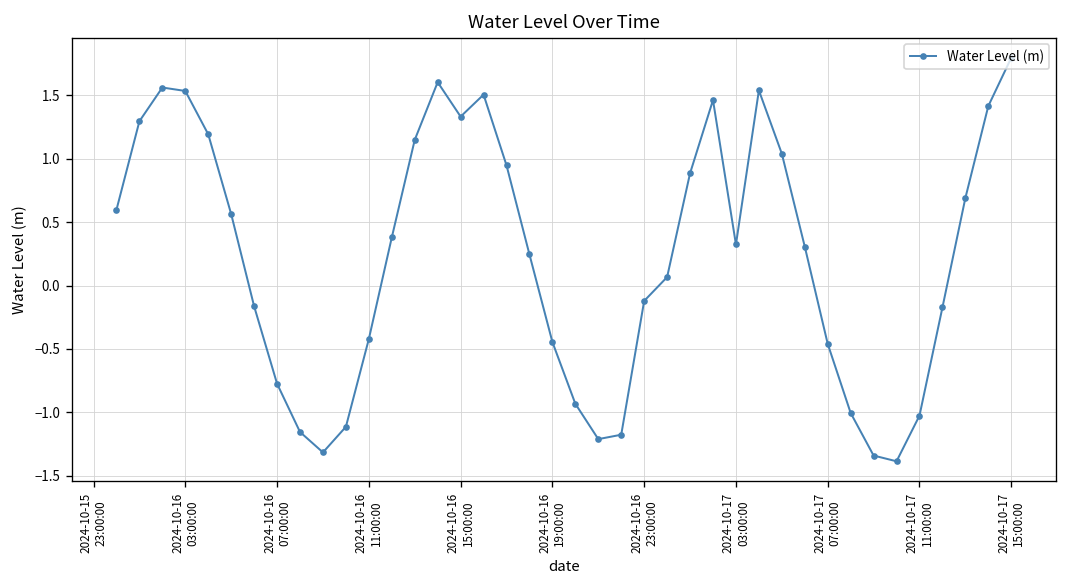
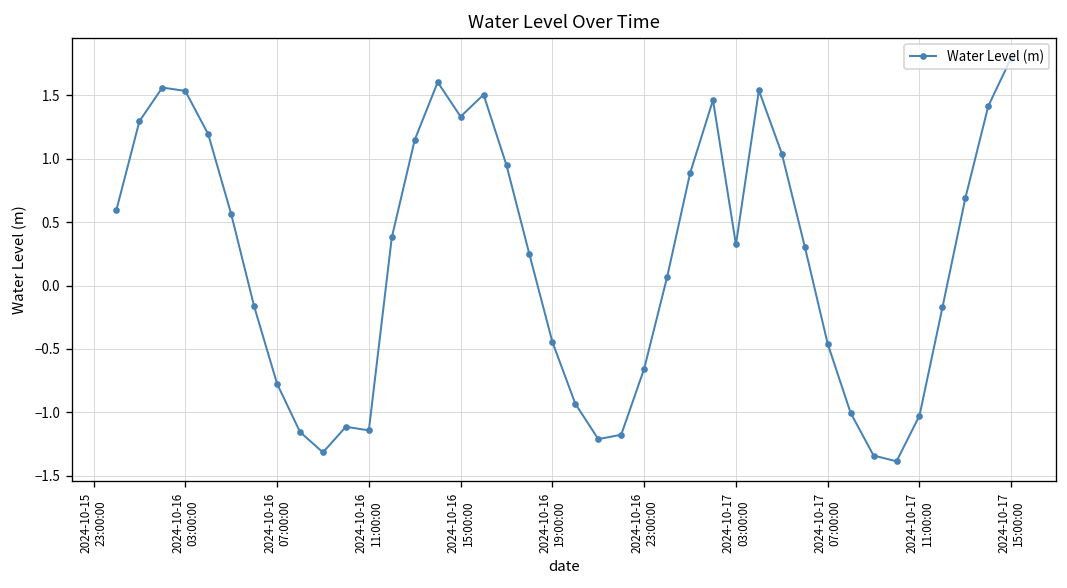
2024-10-16 11:00:00: -0.42 -> -1.14
2024-10-16 23:00:00: -0.12 -> -0.66
